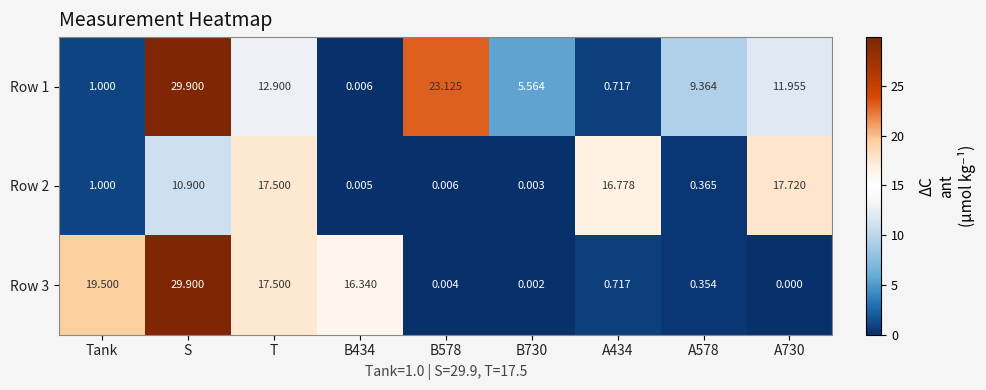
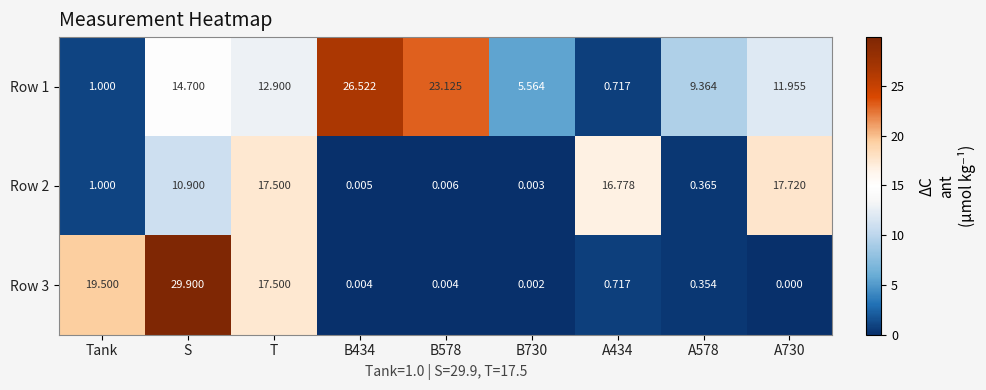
Row 1, S: 29.900 -> 14.700
Row 1, B434: 0.006 -> 26.522
Row 3, B434: 16.340 -> 0.004
